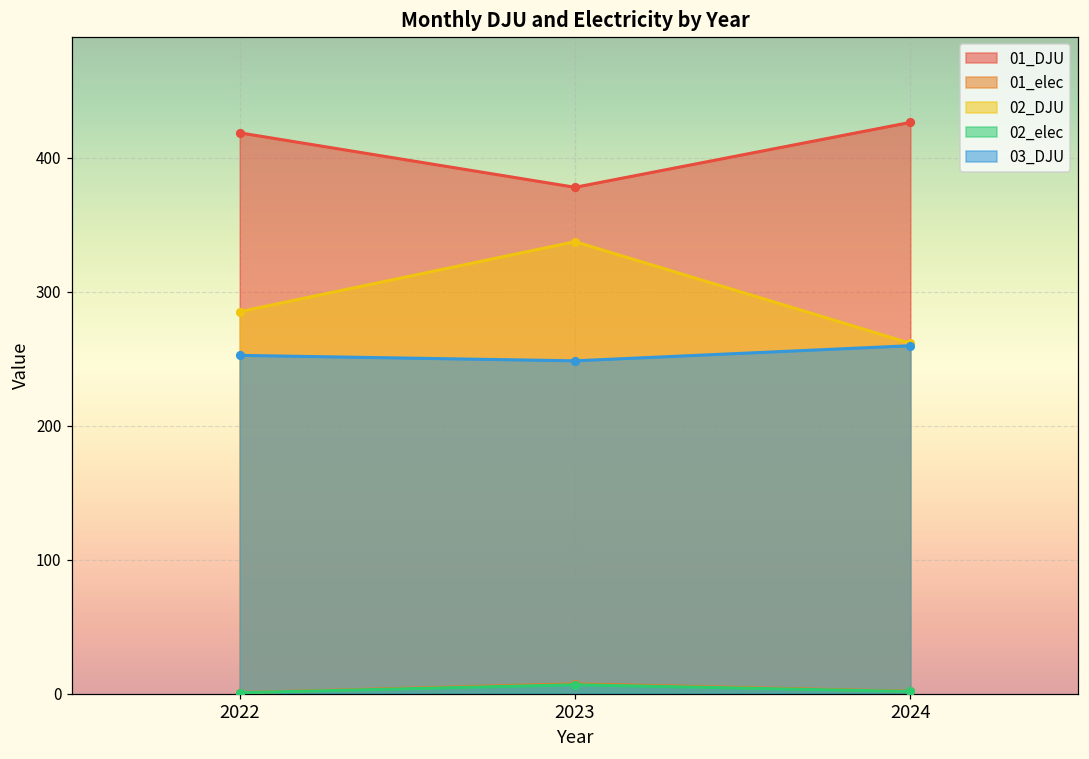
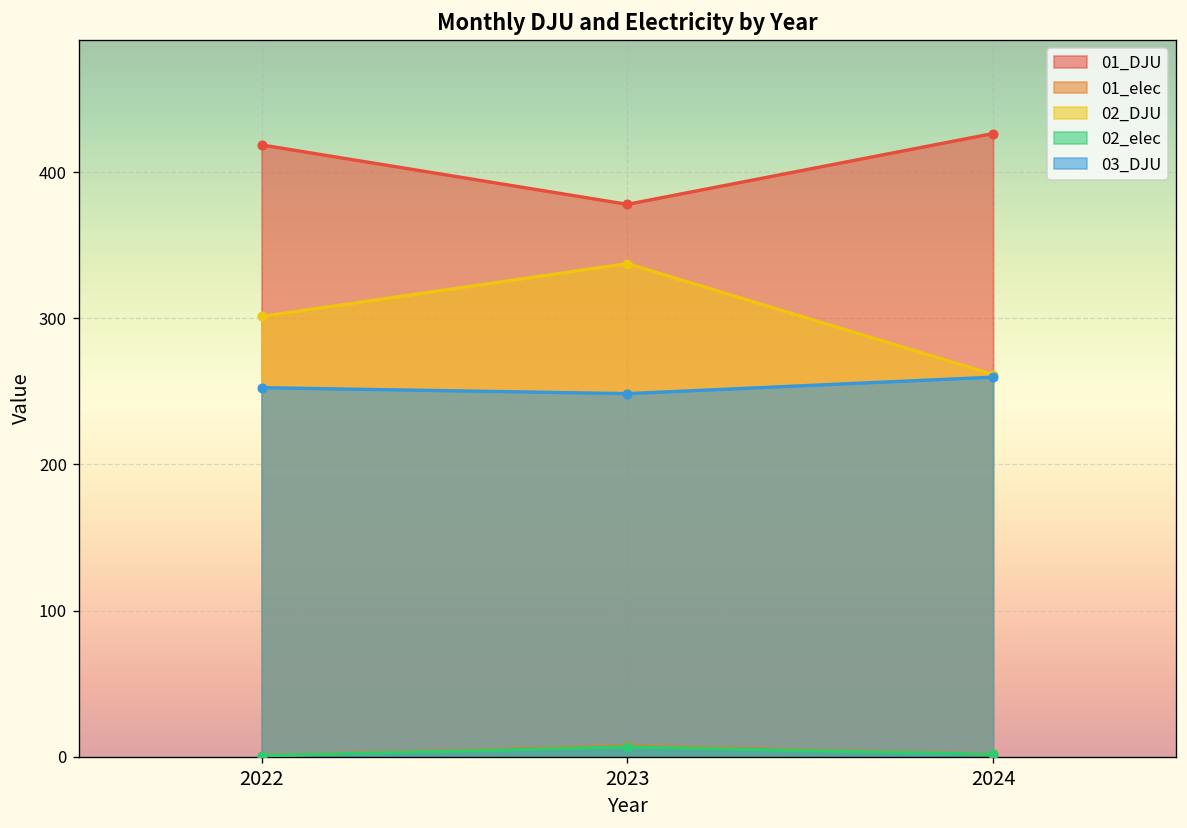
02_DJU, 2022: 285 -> 301
